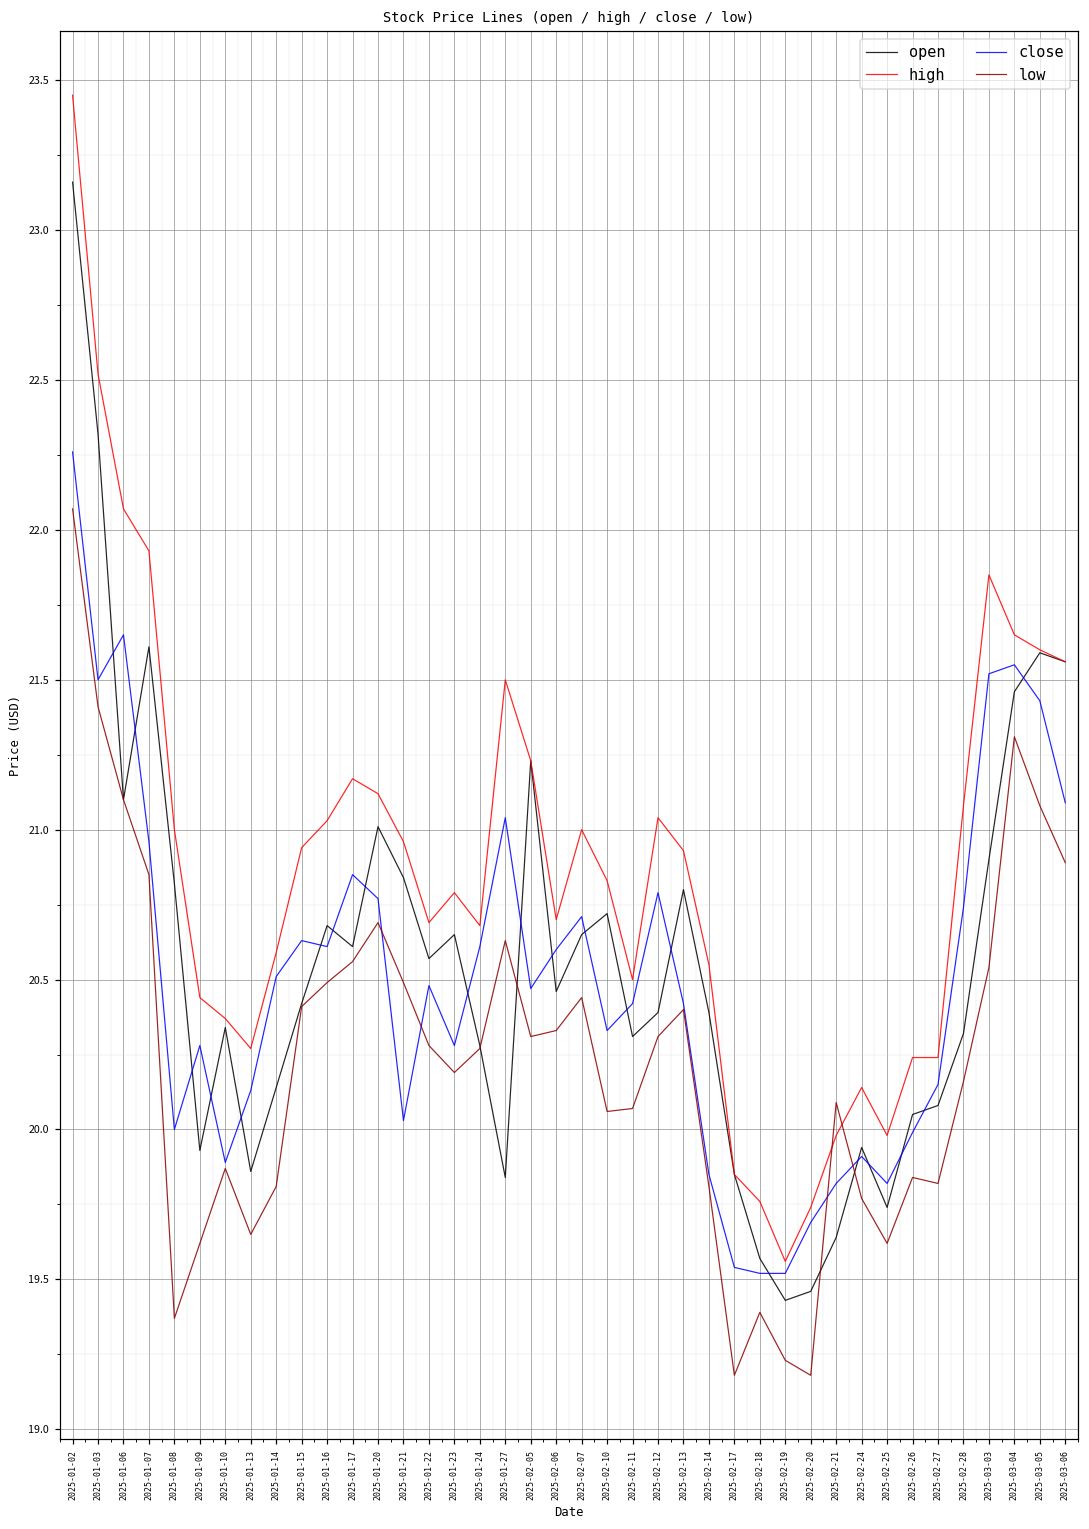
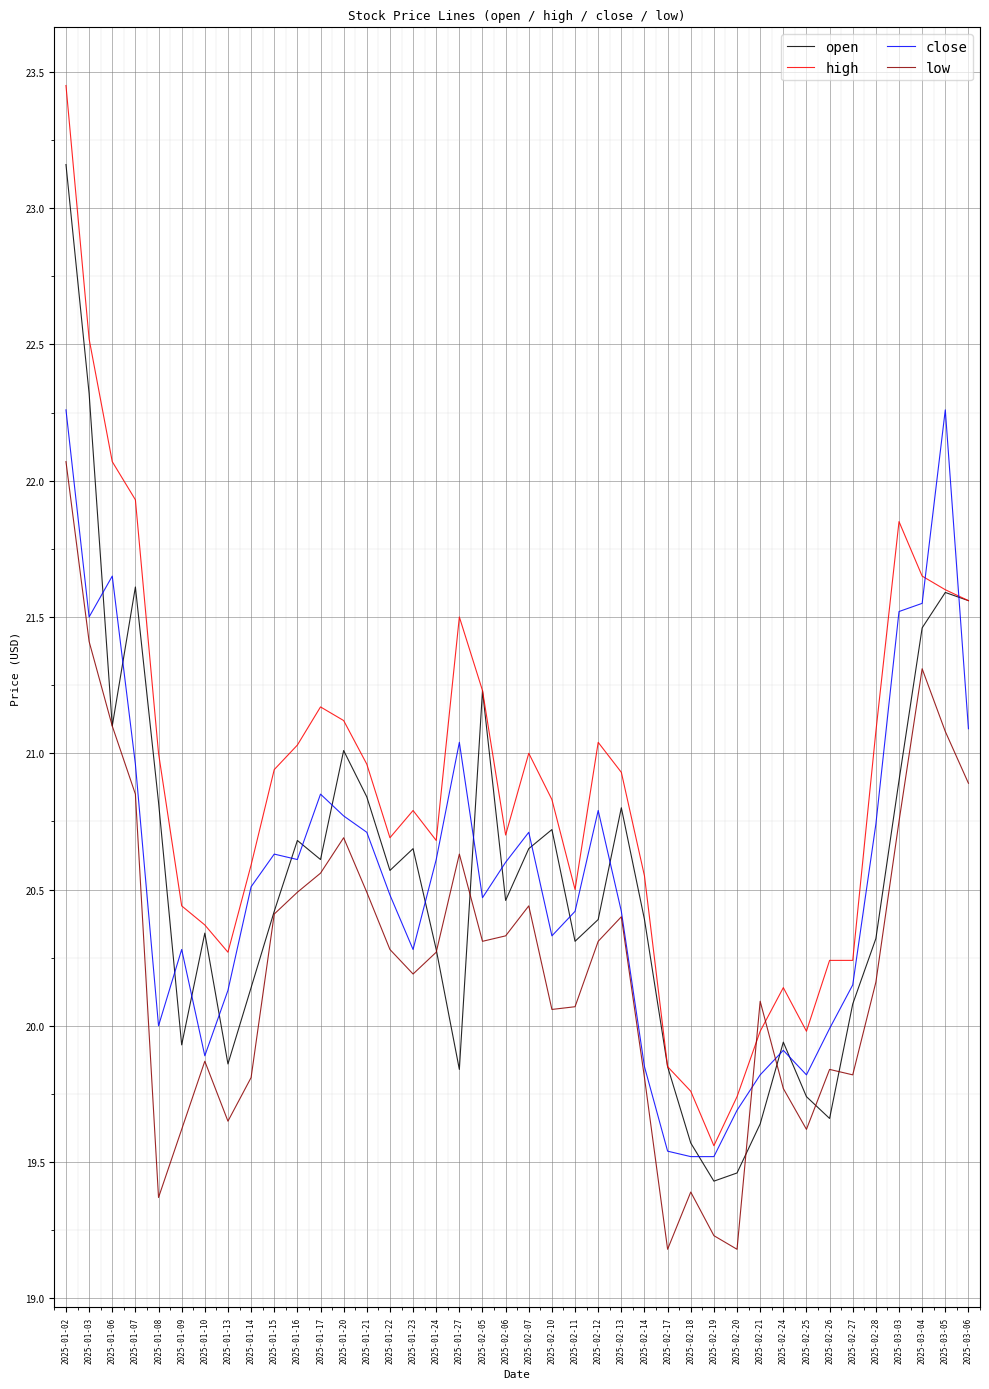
close, 2025-01-21: 20.03 -> 20.71
open, 2025-02-26: 20.05 -> 19.66
low, 2025-03-03: 20.54 -> 20.75
close, 2025-03-05: 21.43 -> 22.26
